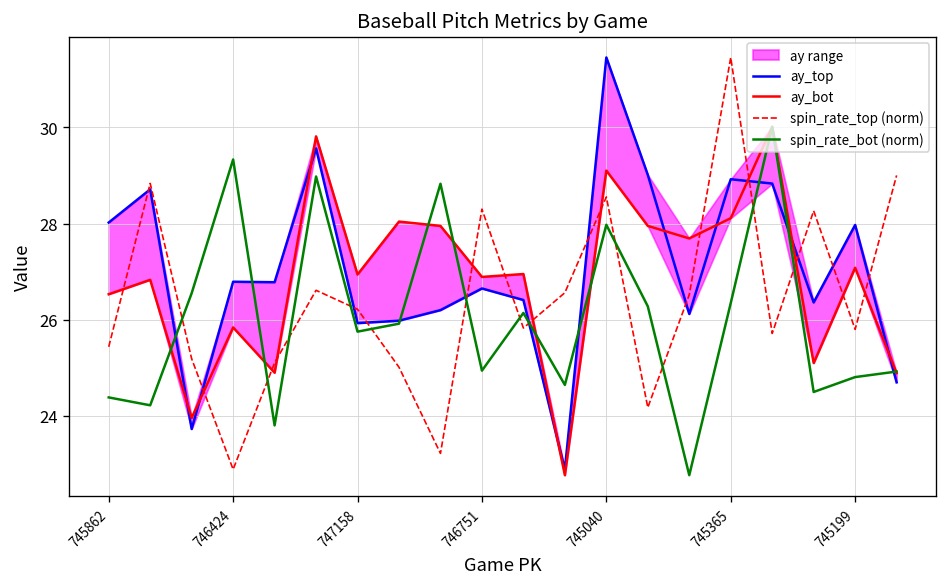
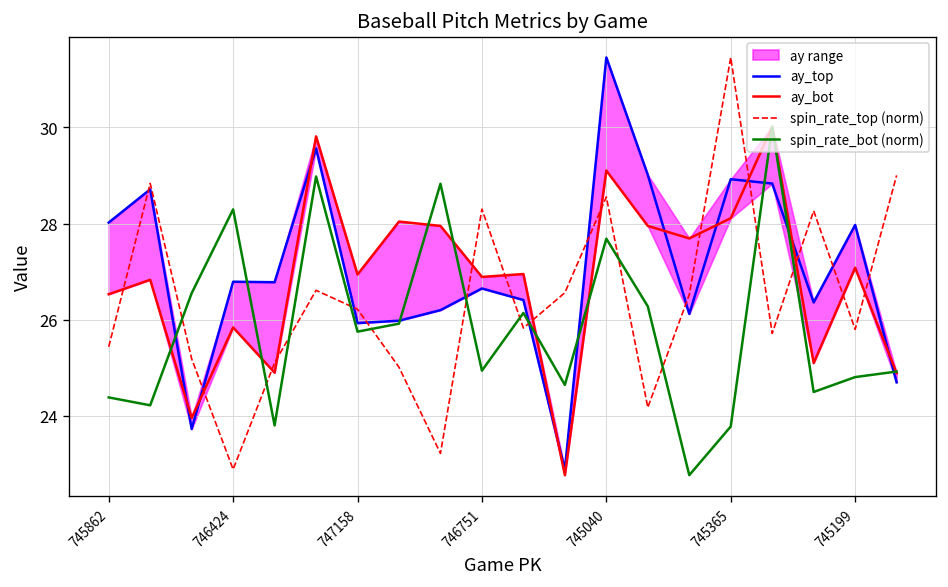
spin_rate_bot (norm), 746424: 29.3 -> 28.3
spin_rate_bot (norm), 745040: 28.0 -> 27.7
spin_rate_bot (norm), 745365: 26.3 -> 23.8
